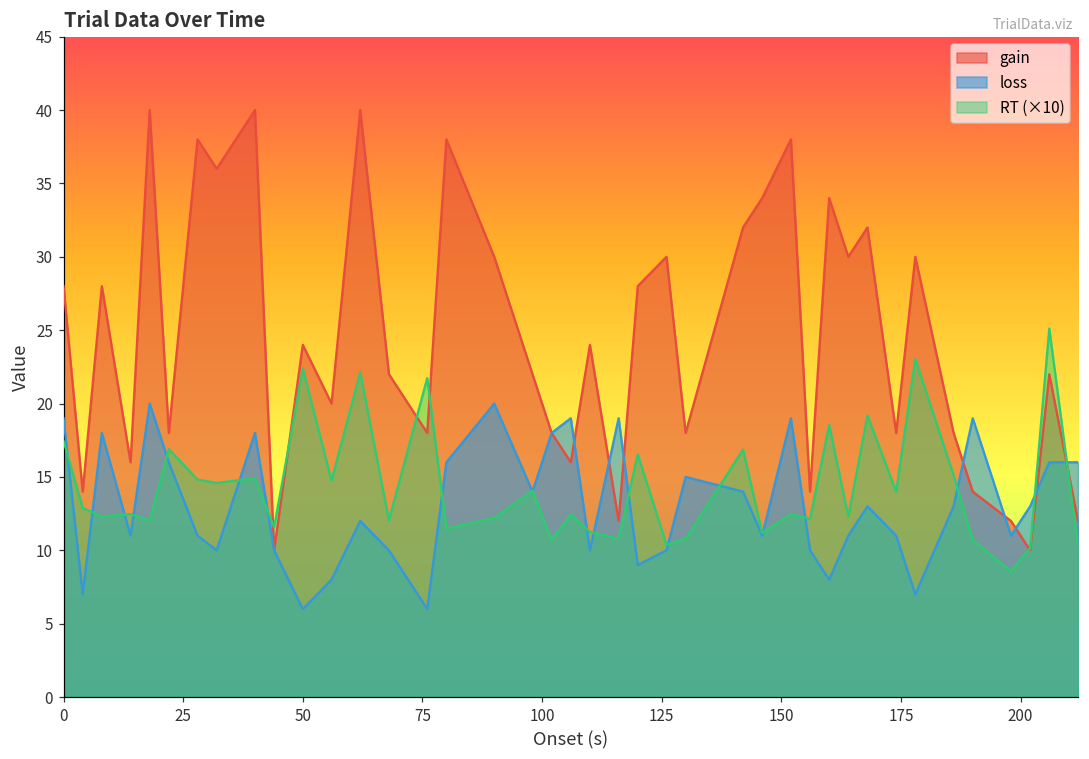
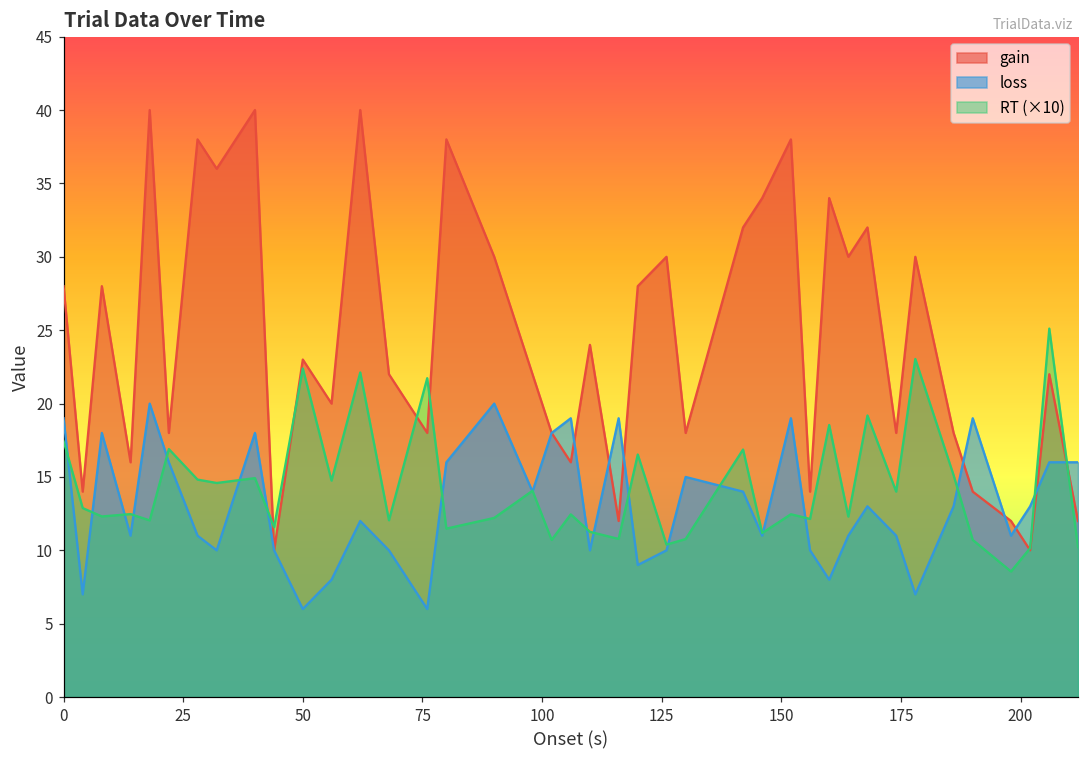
gain, 50: 24 -> 23
